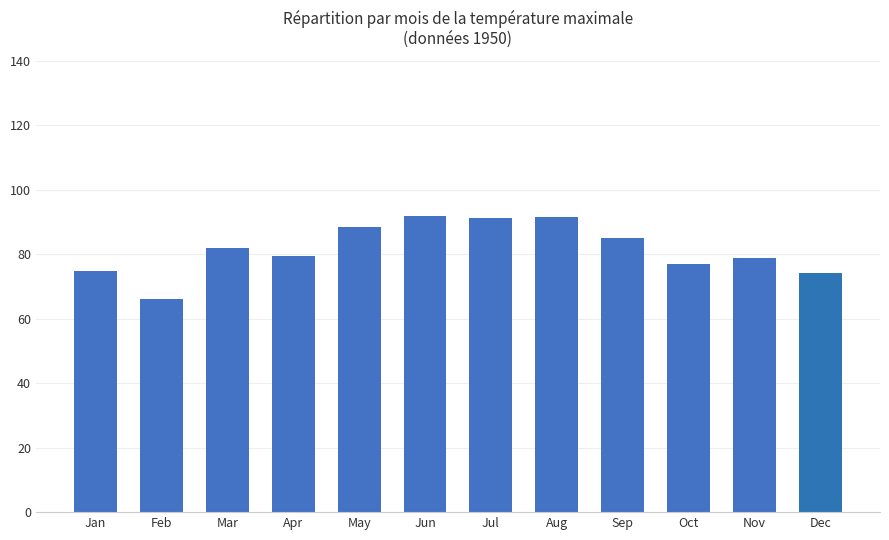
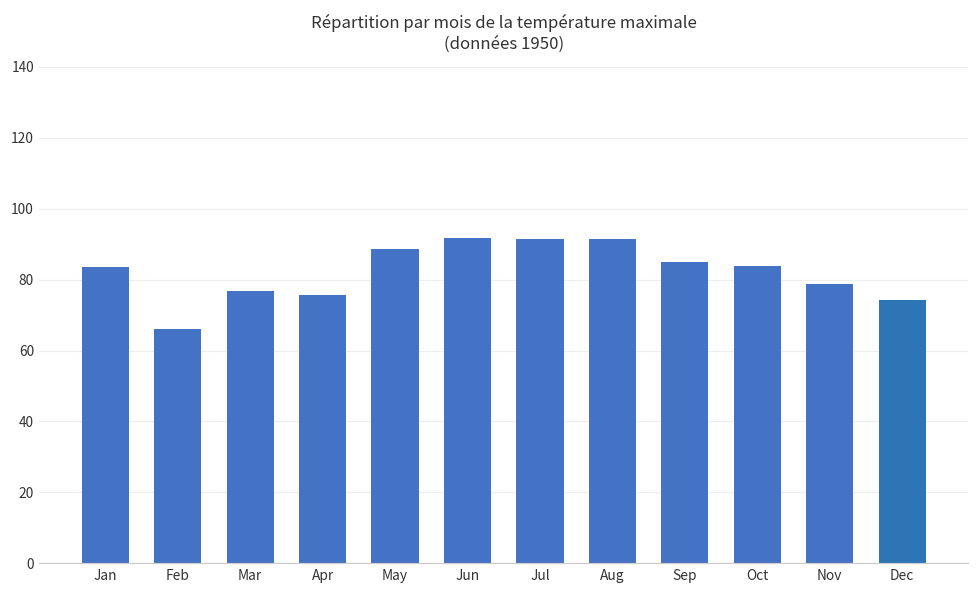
Jan: 75 -> 83
Mar: 82 -> 77
Apr: 79 -> 76
Oct: 77 -> 84
